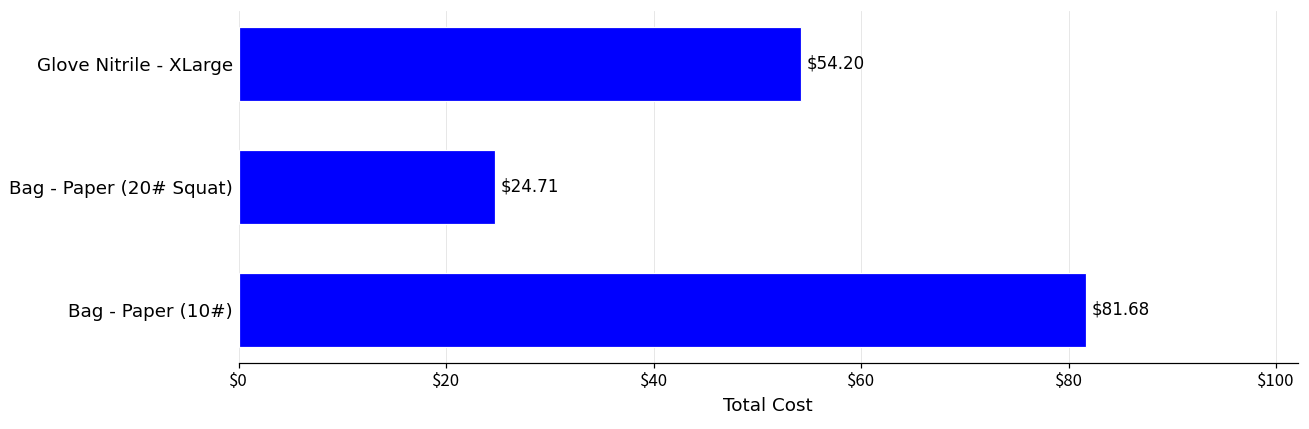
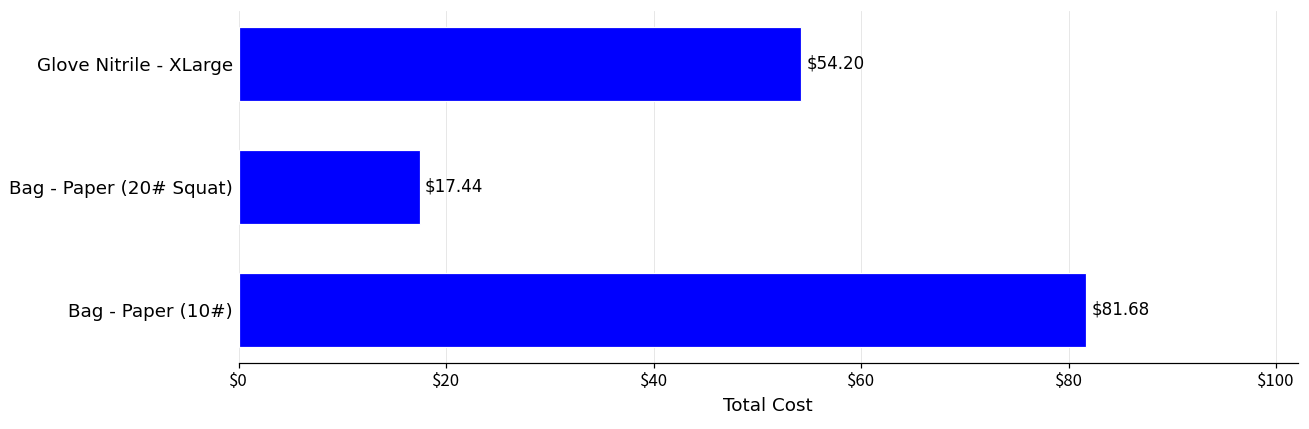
Bag - Paper (20# Squat): $24.71 -> $17.44
